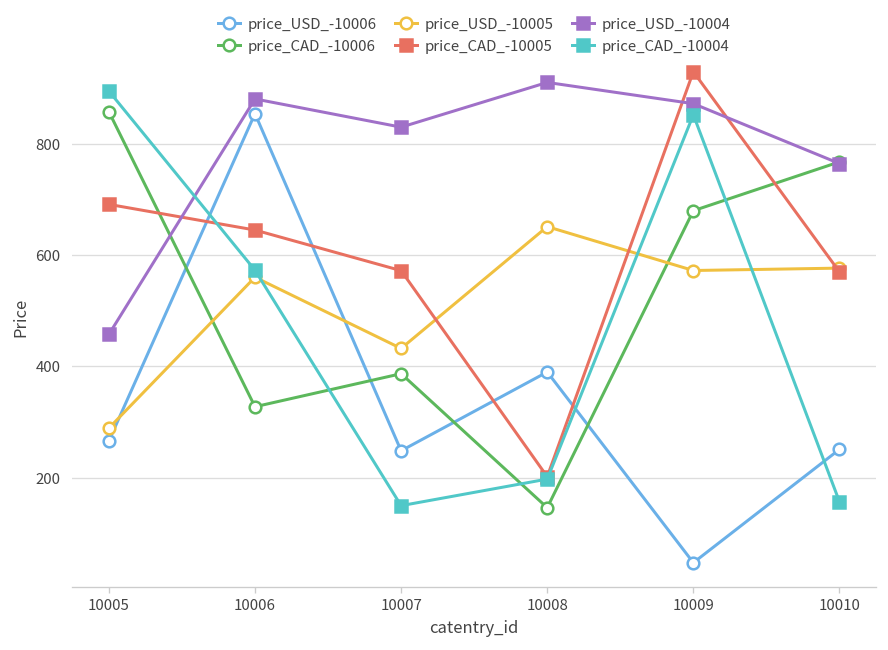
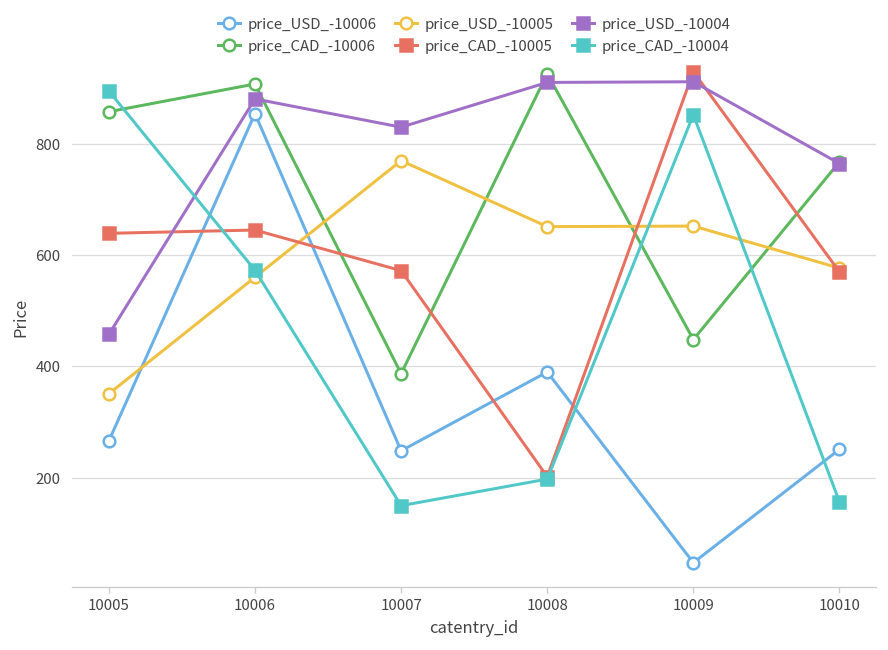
price_USD_-10005, 10005: 290 -> 350
price_CAD_-10005, 10005: 690 -> 640
price_CAD_-10006, 10006: 330 -> 910
price_USD_-10005, 10007: 430 -> 770
price_CAD_-10006, 10008: 150 -> 930
price_CAD_-10006, 10009: 680 -> 450
price_USD_-10005, 10009: 570 -> 650
price_USD_-10004, 10009: 870 -> 910
